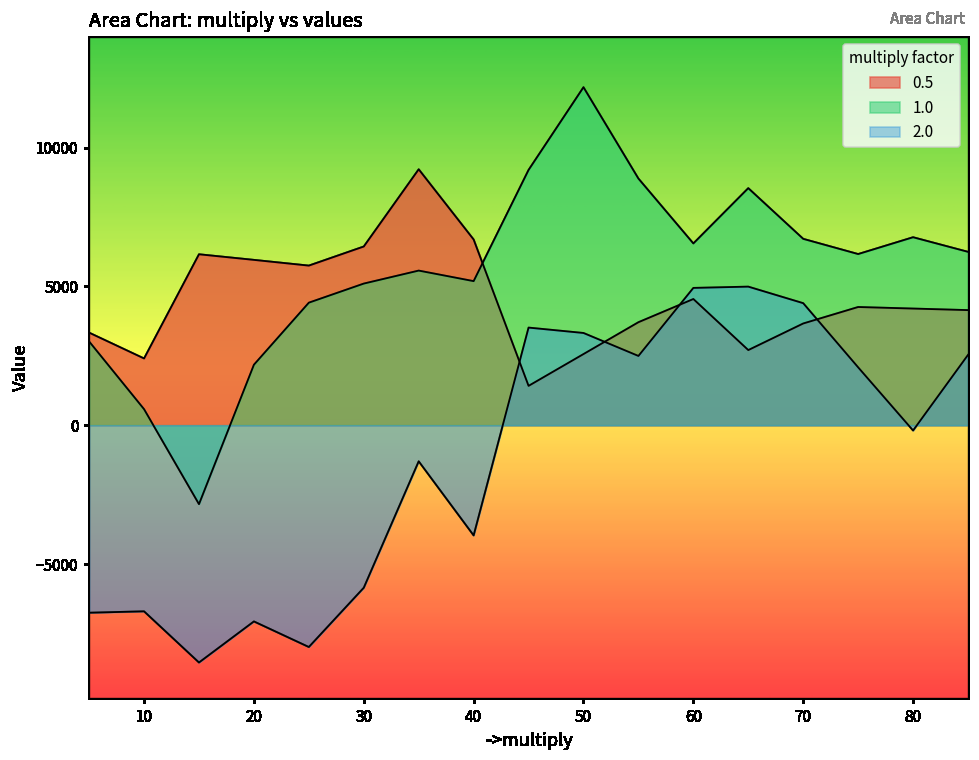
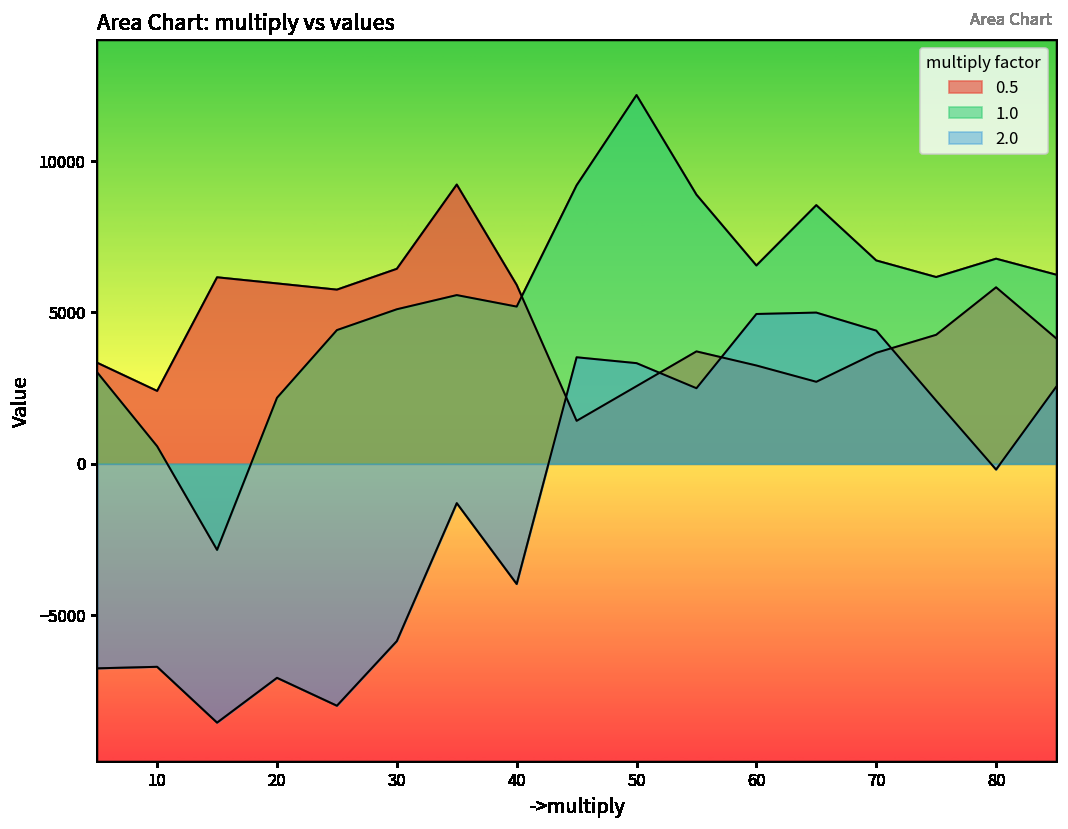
0.5, 40: 6700 -> 5900
0.5, 60: 4500 -> 3200
0.5, 80: 4200 -> 5800
